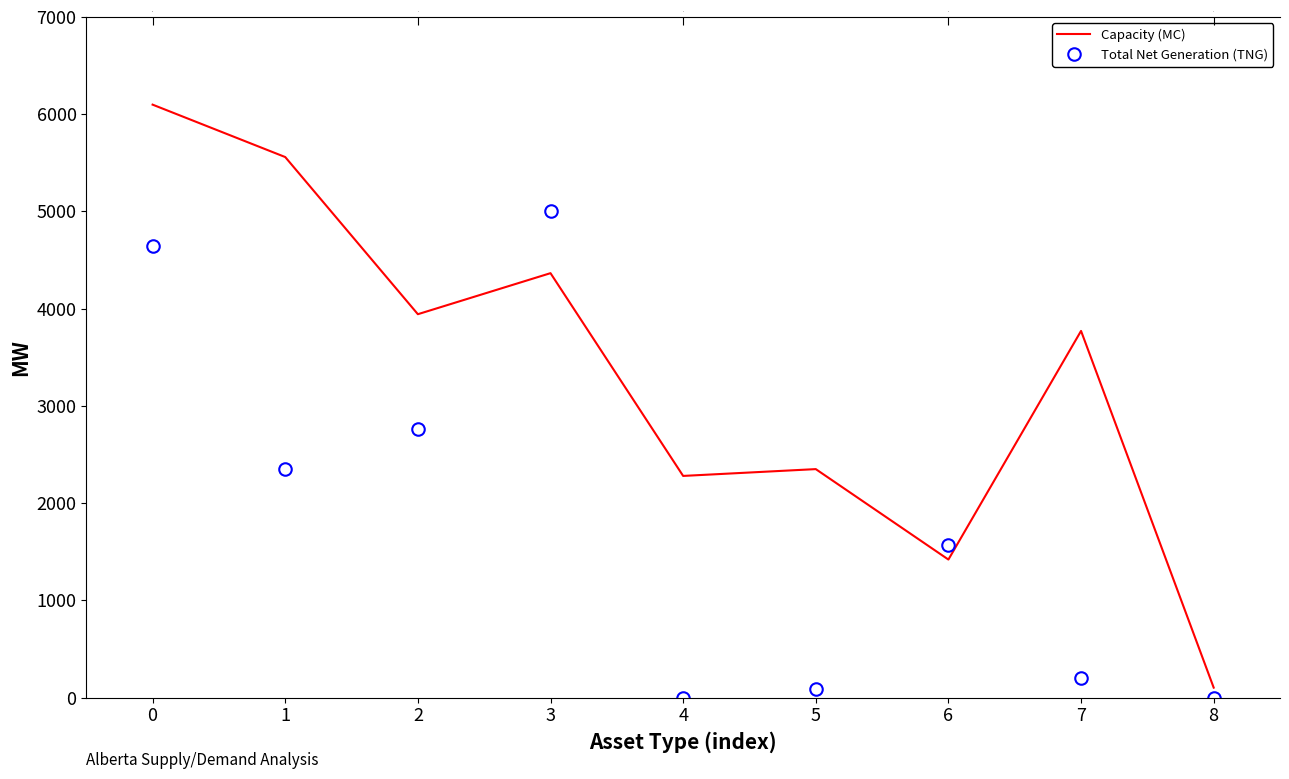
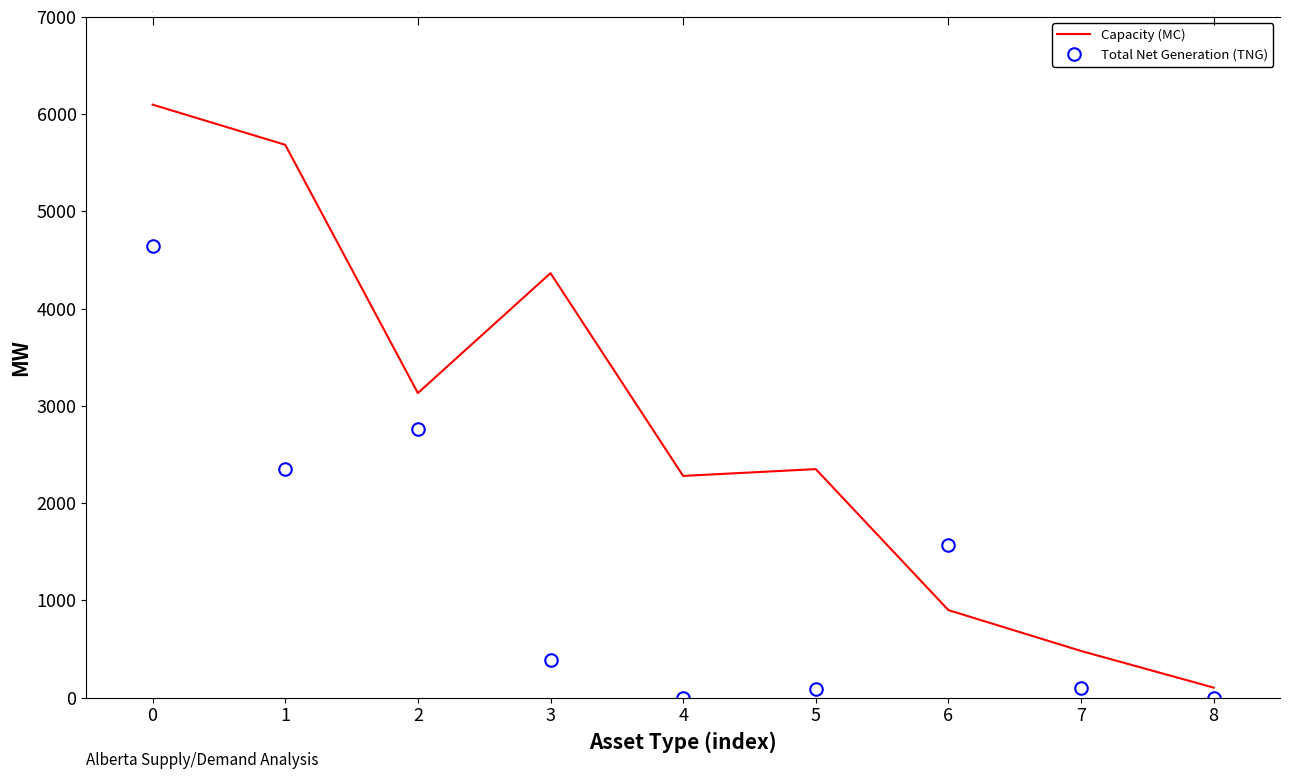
Capacity (MC), 1: 5600 -> 5700
Capacity (MC), 2: 3900 -> 3100
Total Net Generation (TNG), 3: 5000 -> 400
Capacity (MC), 6: 1400 -> 900
Capacity (MC), 7: 3800 -> 500
Total Net Generation (TNG), 7: 200 -> 100
